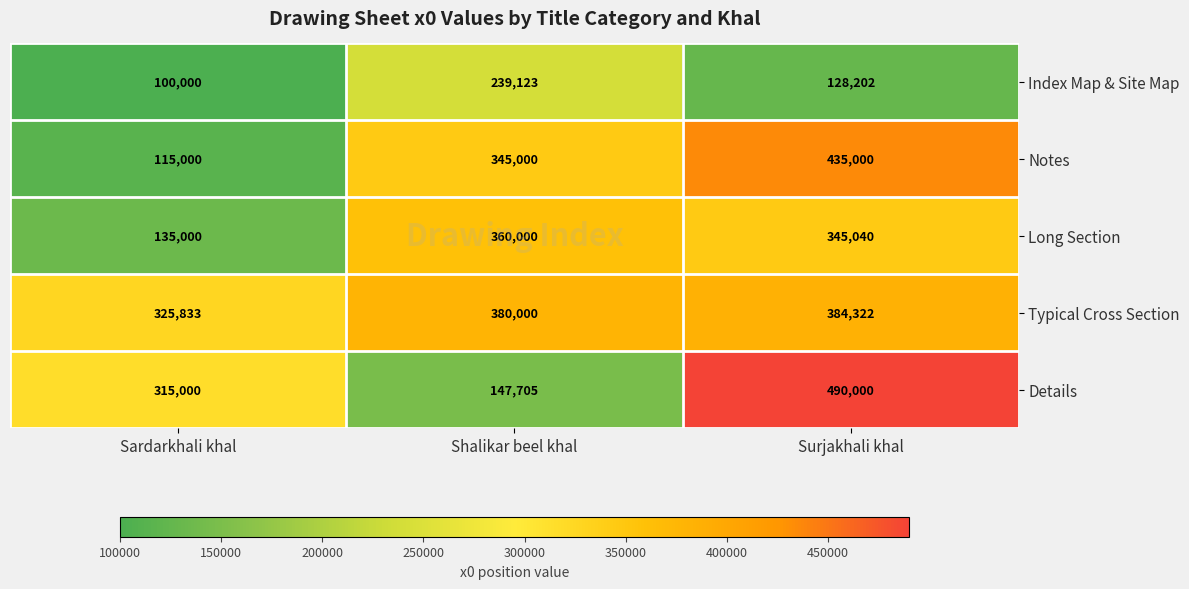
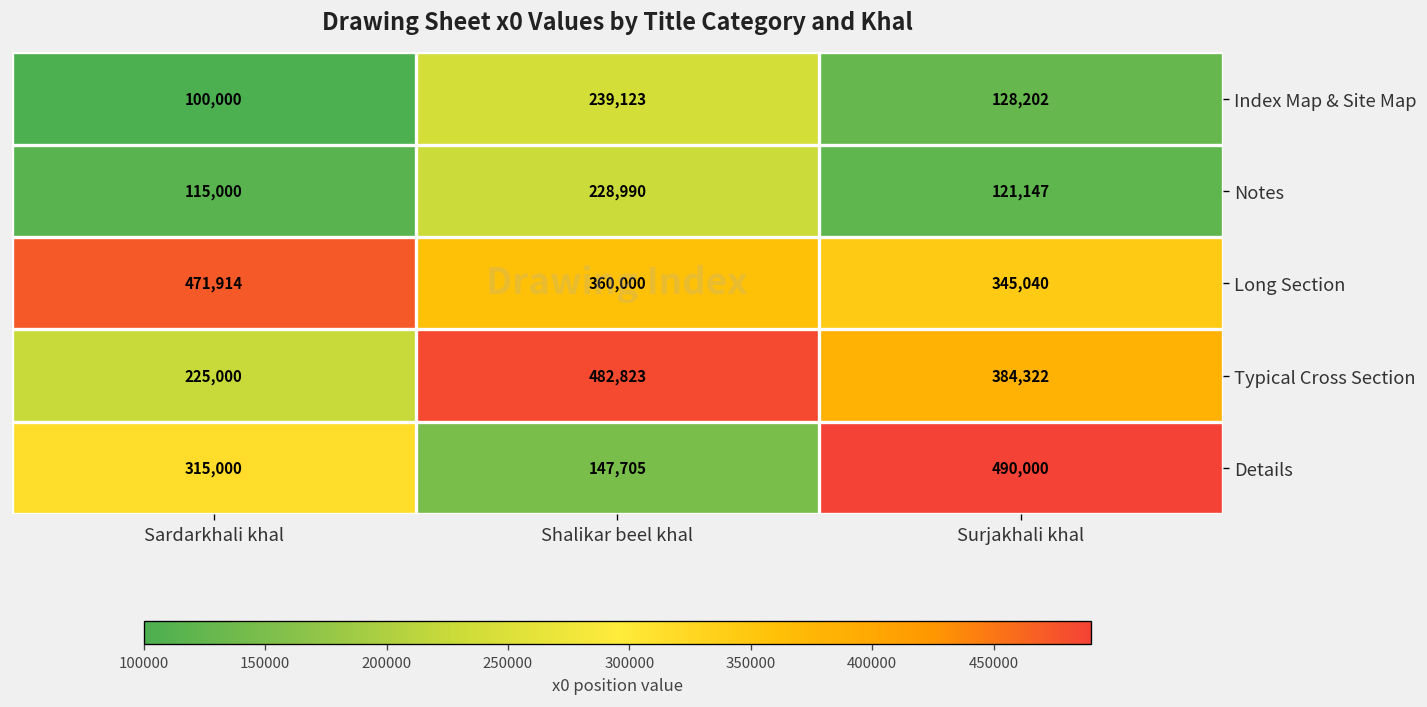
Notes, Shalikar beel khal: 345,000 -> 228,990
Notes, Surjakhali khal: 435,000 -> 121,147
Long Section, Sardarkhali khal: 135,000 -> 471,914
Typical Cross Section, Sardarkhali khal: 325,833 -> 225,000
Typical Cross Section, Shalikar beel khal: 380,000 -> 482,823
